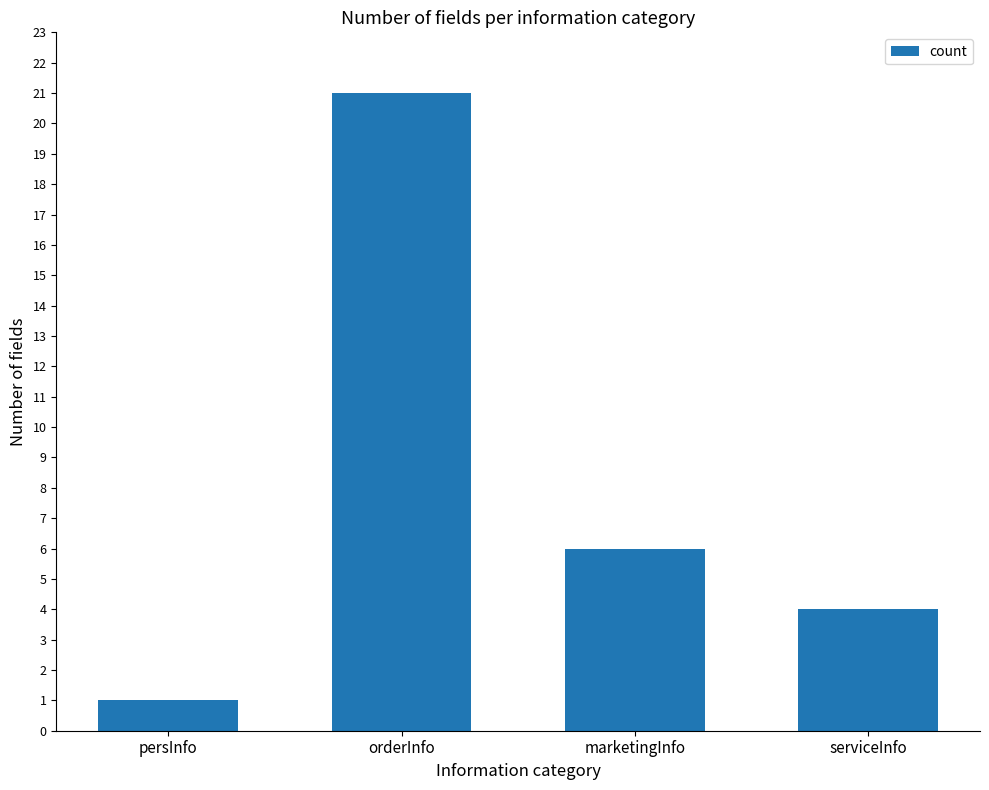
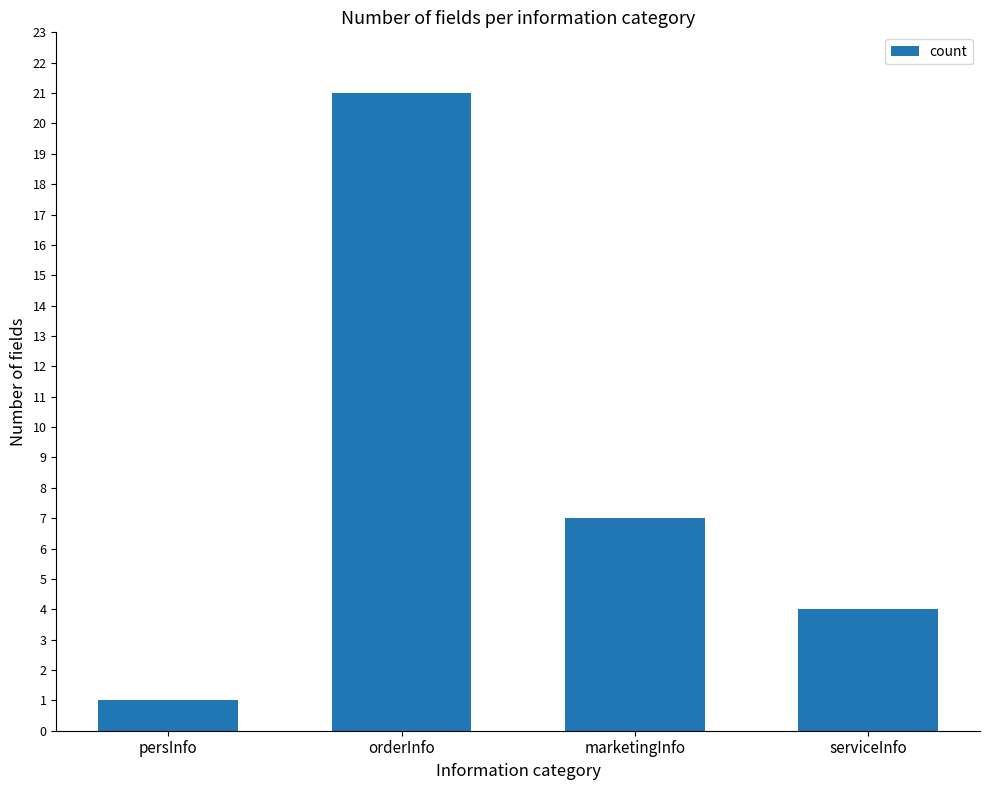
marketingInfo: 6 -> 7
